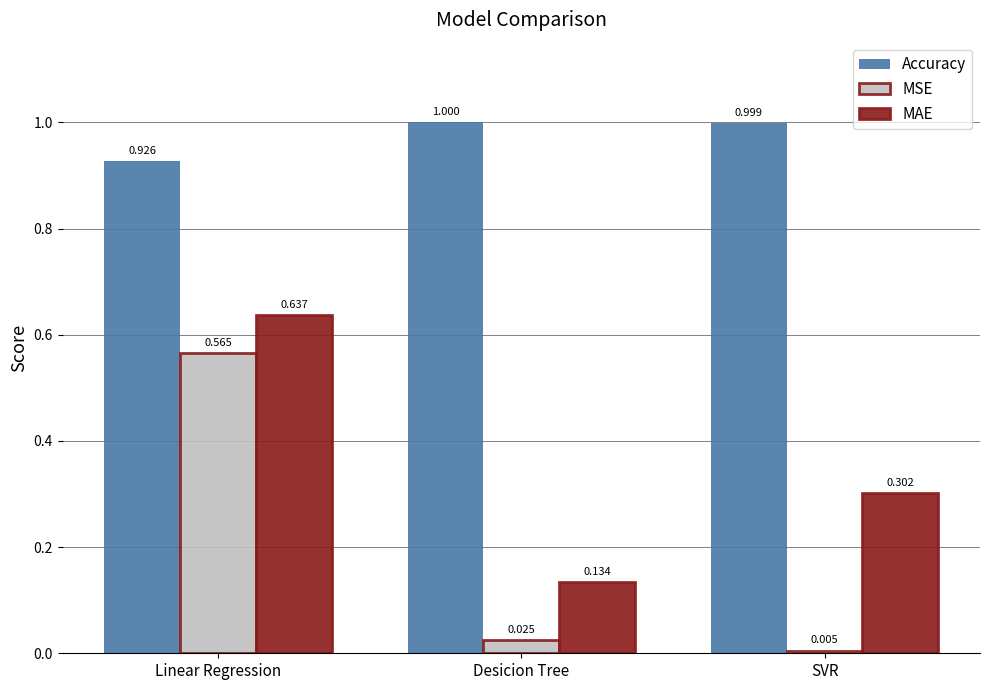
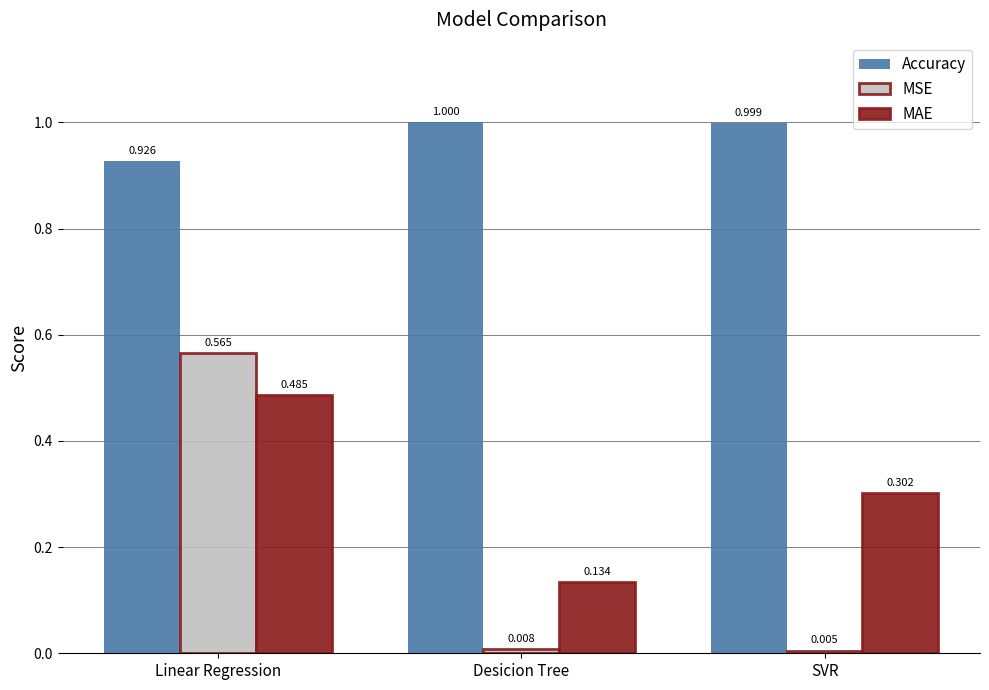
MAE, Linear Regression: 0.637 -> 0.485
MSE, Desicion Tree: 0.025 -> 0.008
